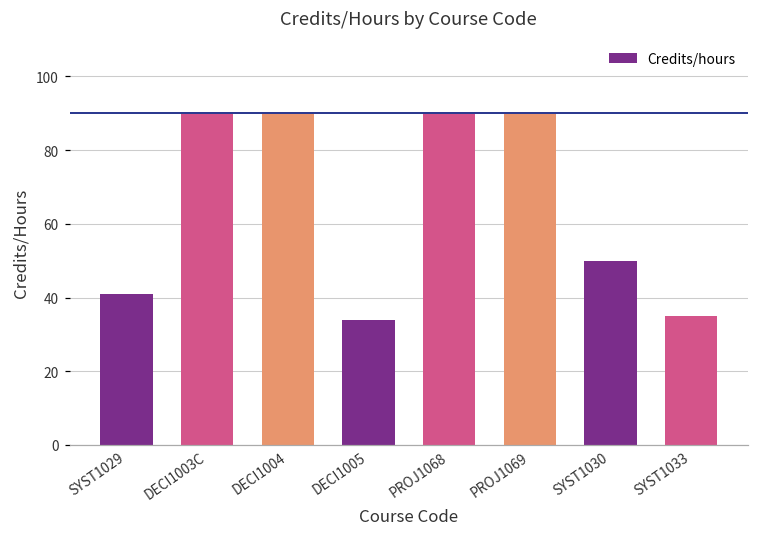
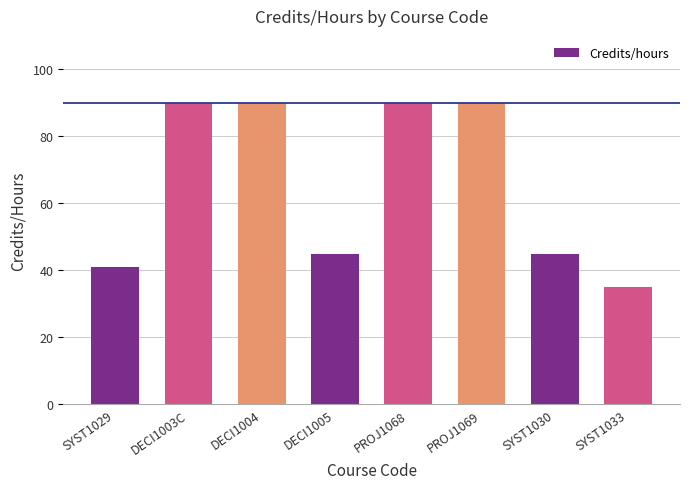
DECI1005: 34 -> 45
SYST1030: 50 -> 45
